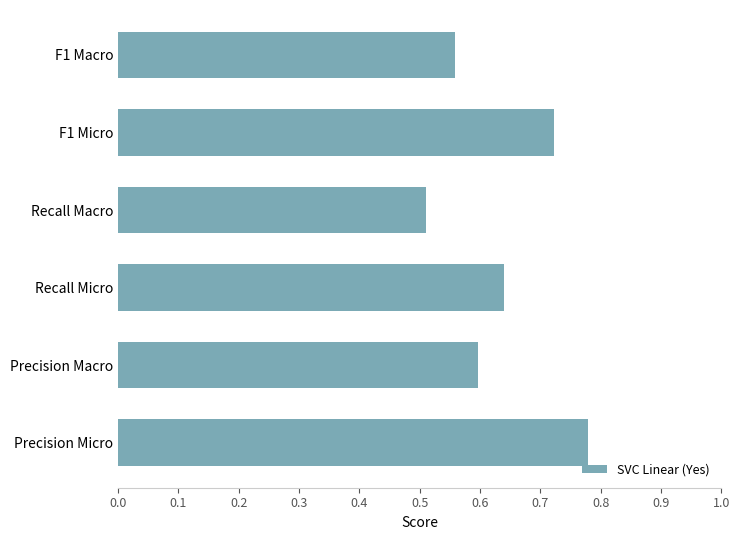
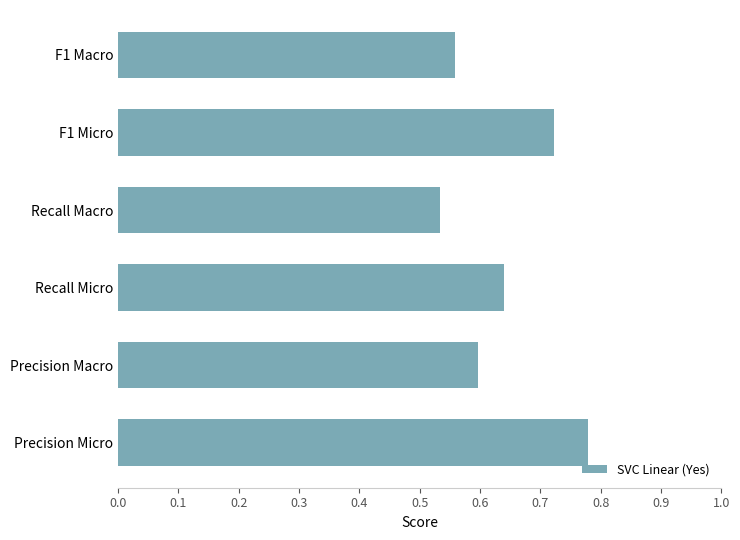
Recall Macro: 0.51 -> 0.53
